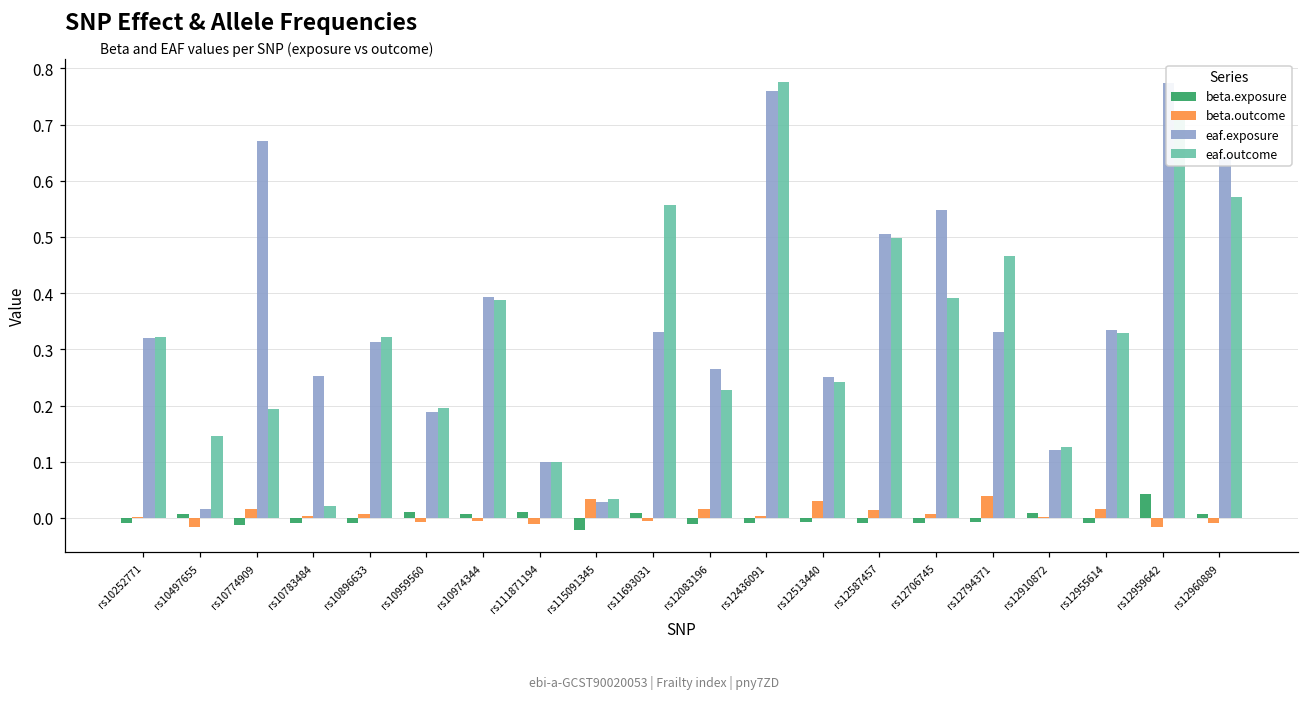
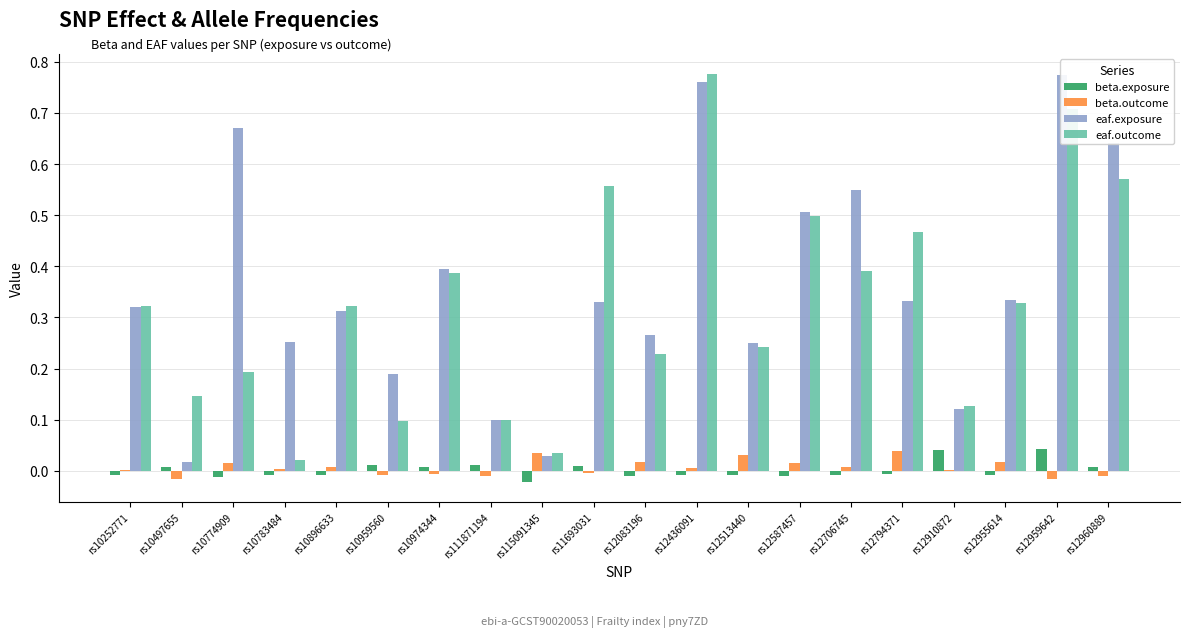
eaf.outcome, rs10959560: 0.20 -> 0.10
beta.exposure, rs12910872: 0.01 -> 0.04
